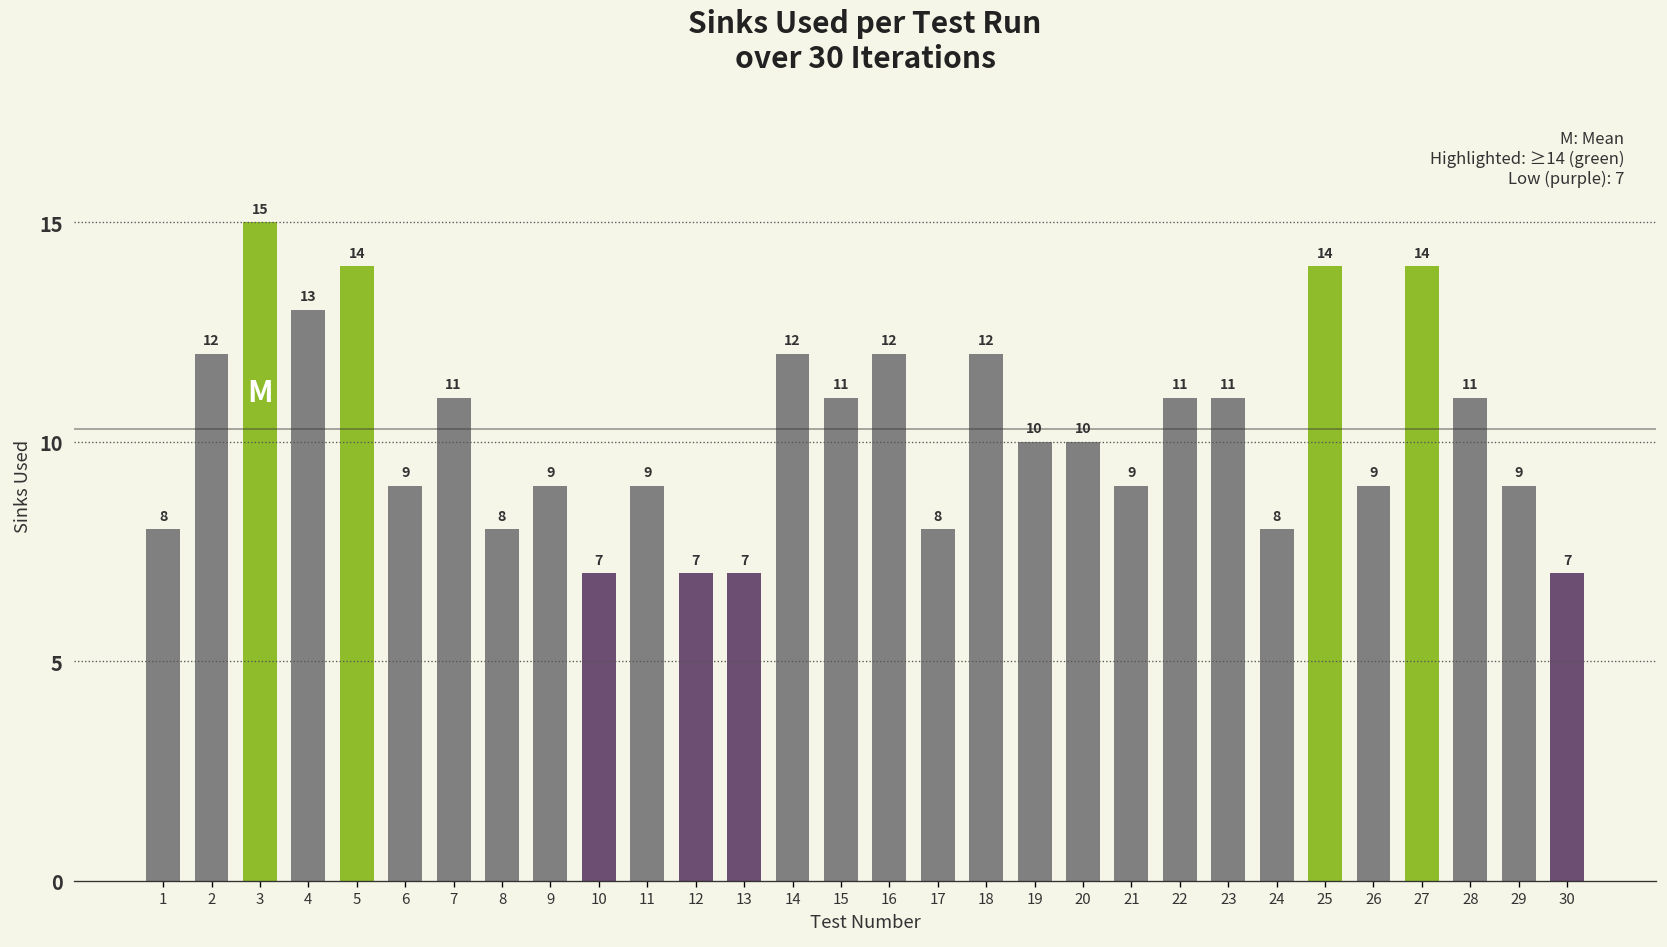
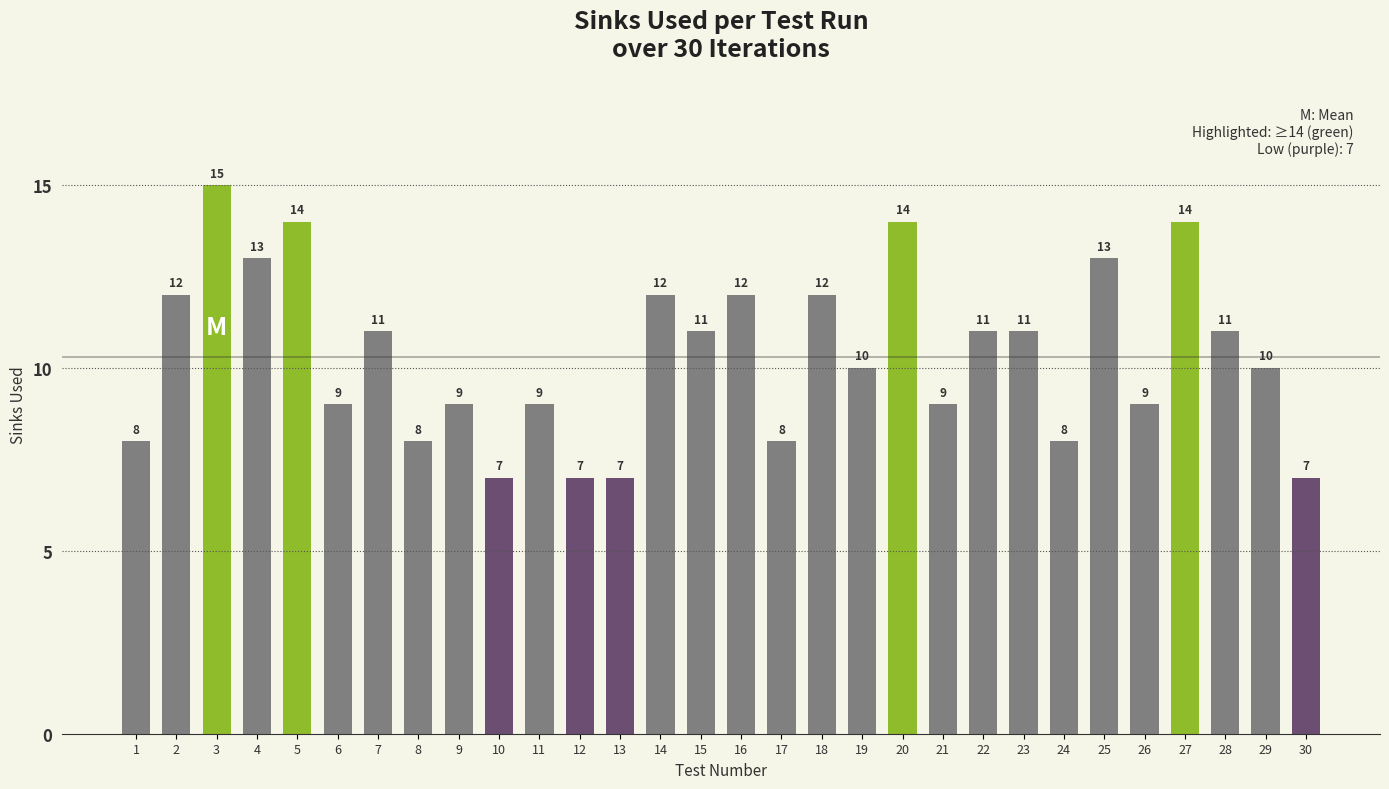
20: 10 -> 14
25: 14 -> 13
29: 9 -> 10
